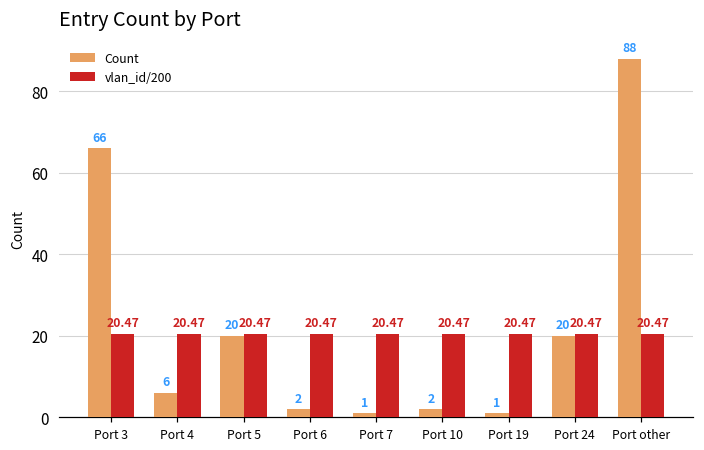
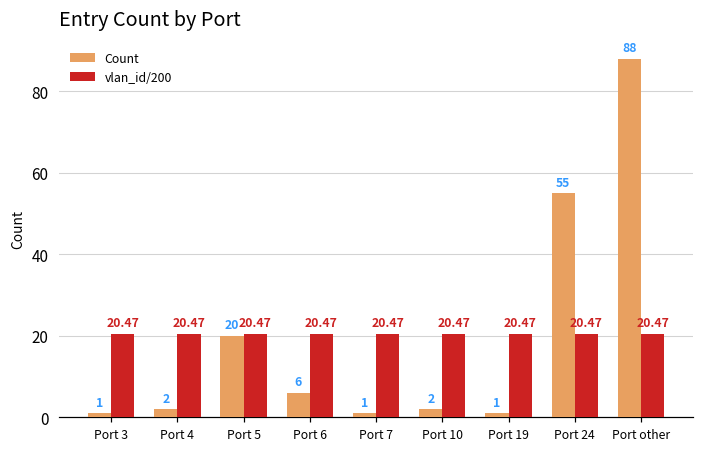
Count, Port 3: 66 -> 1
Count, Port 4: 6 -> 2
Count, Port 6: 2 -> 6
Count, Port 24: 20 -> 55
